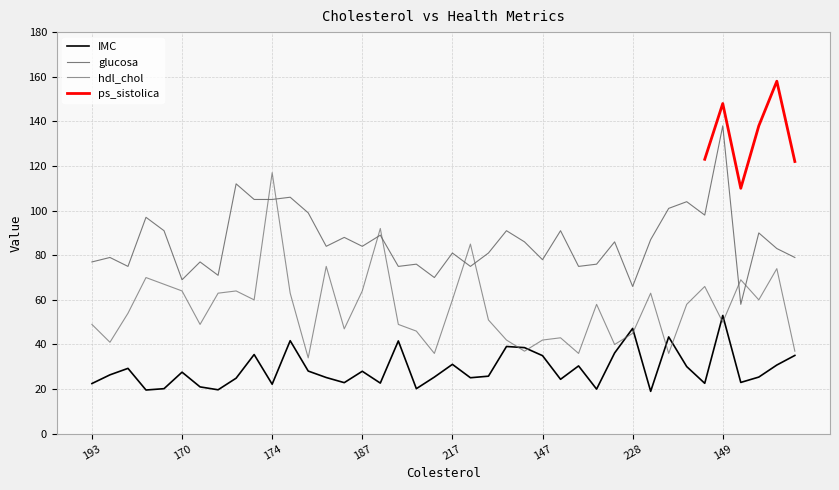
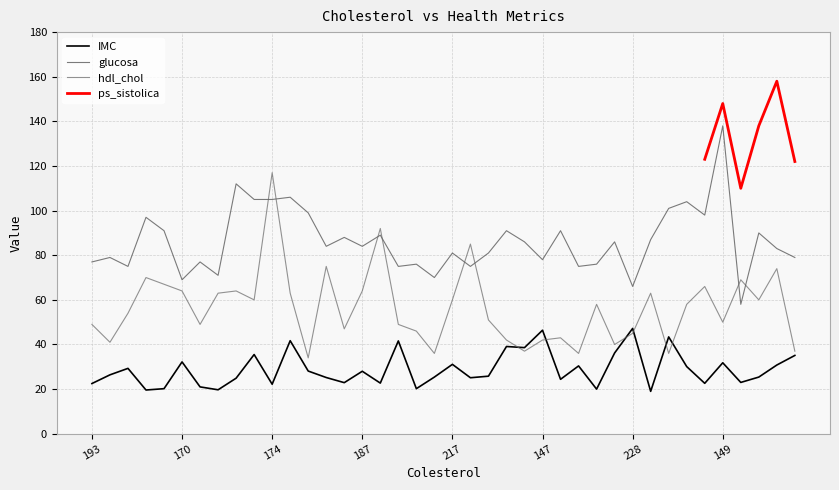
IMC, 170: 28 -> 32
IMC, 147: 35 -> 46
IMC, 149: 53 -> 32
